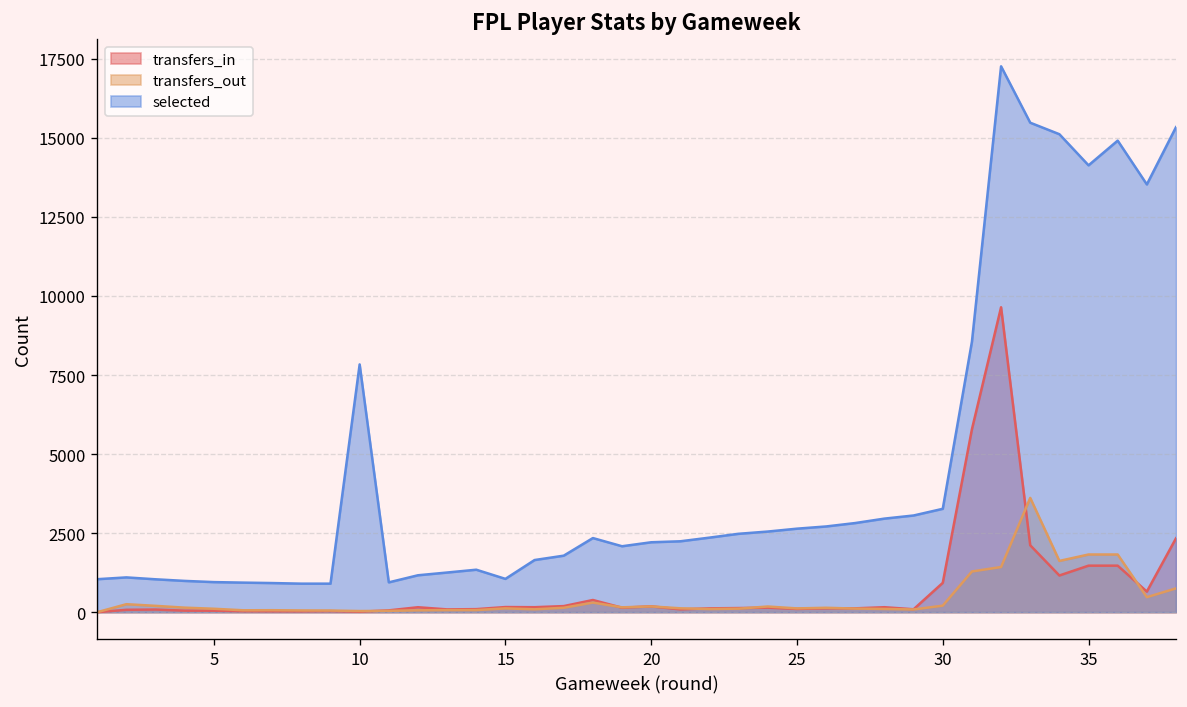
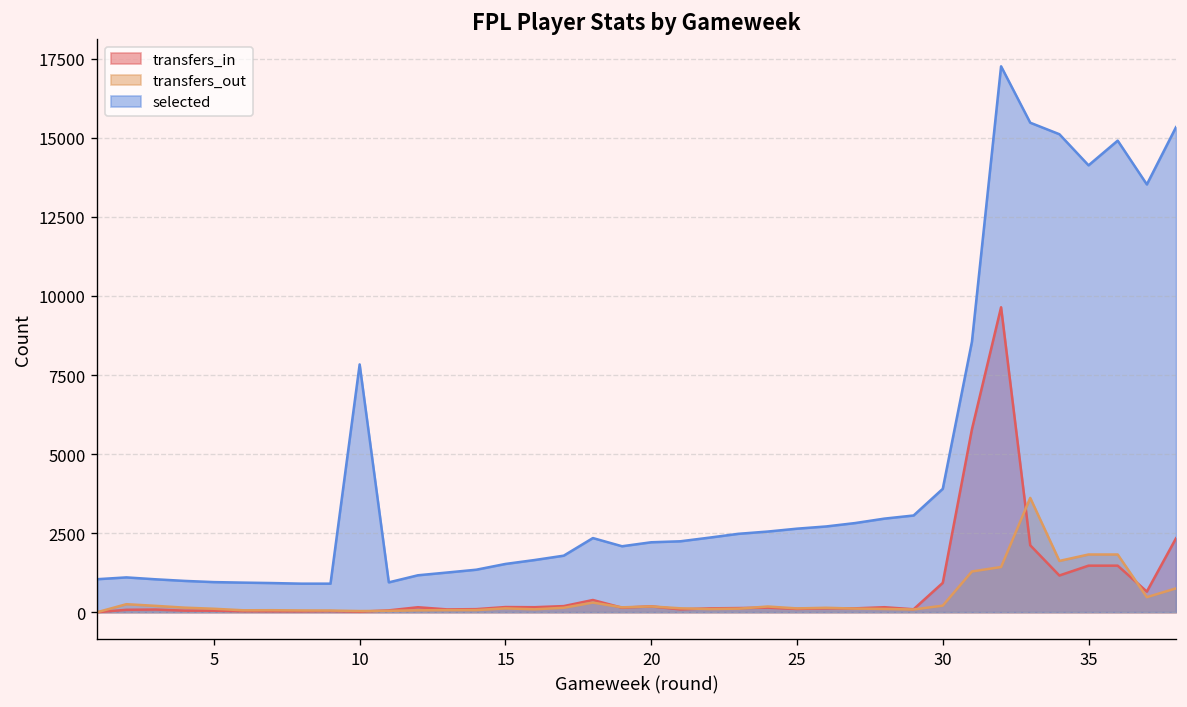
selected, 15: 1100 -> 1500
selected, 30: 3300 -> 3900
